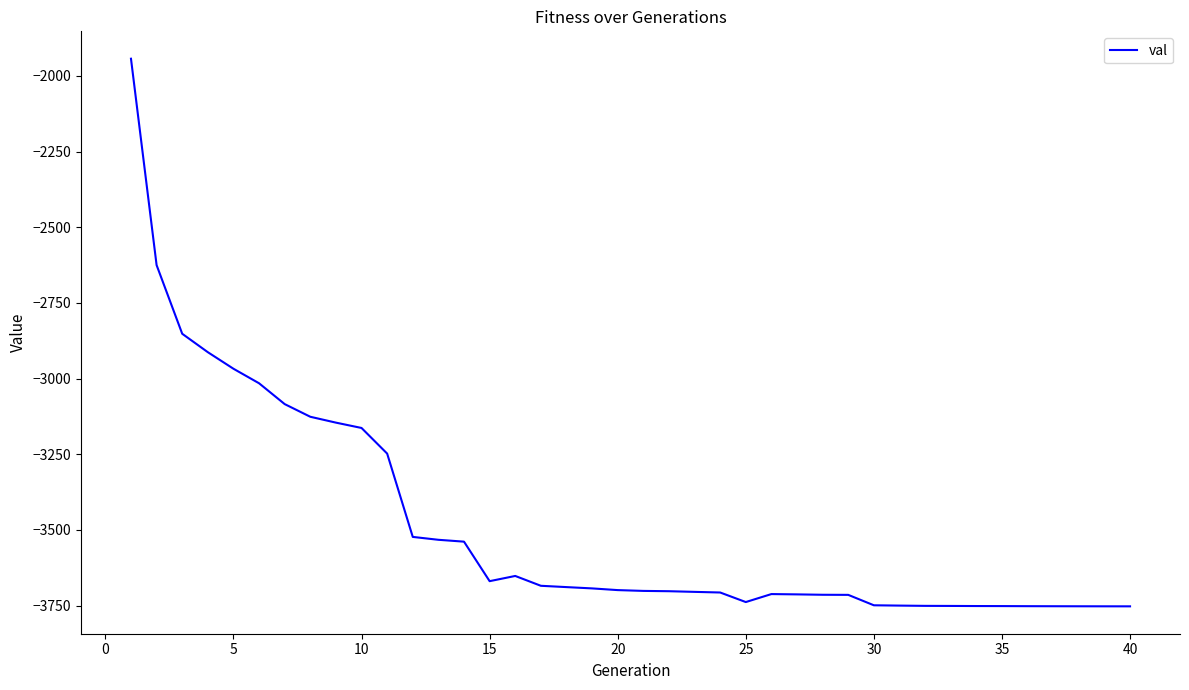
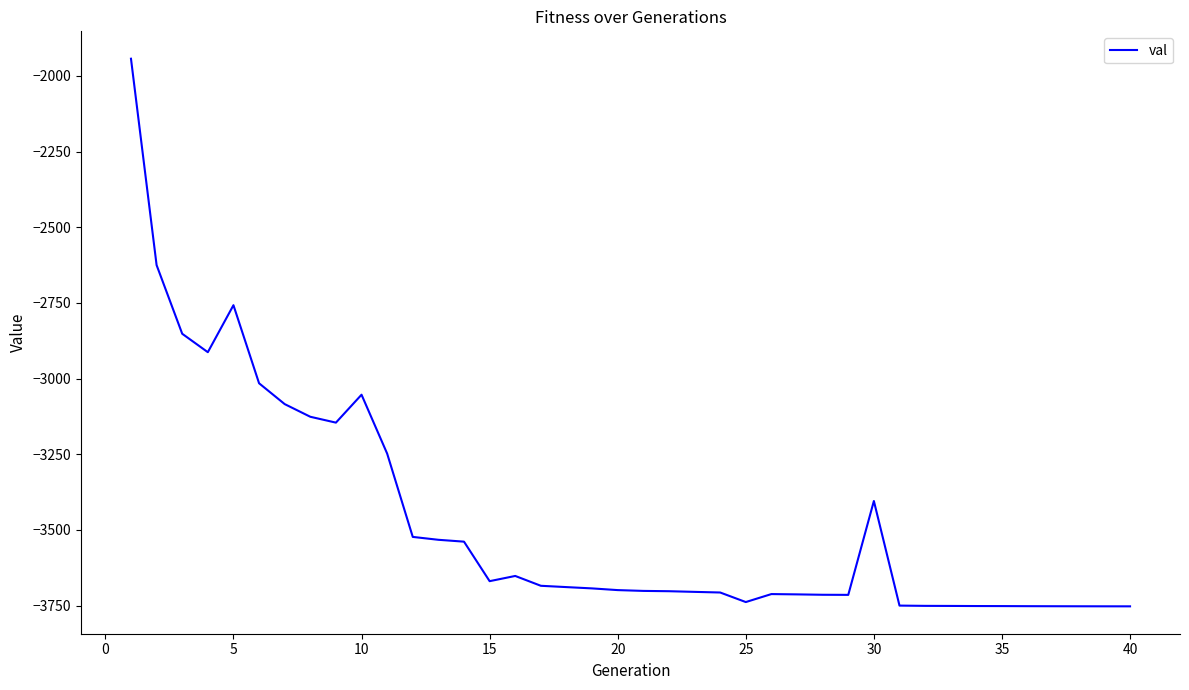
5: -2970 -> -2760
10: -3160 -> -3050
30: -3750 -> -3400
